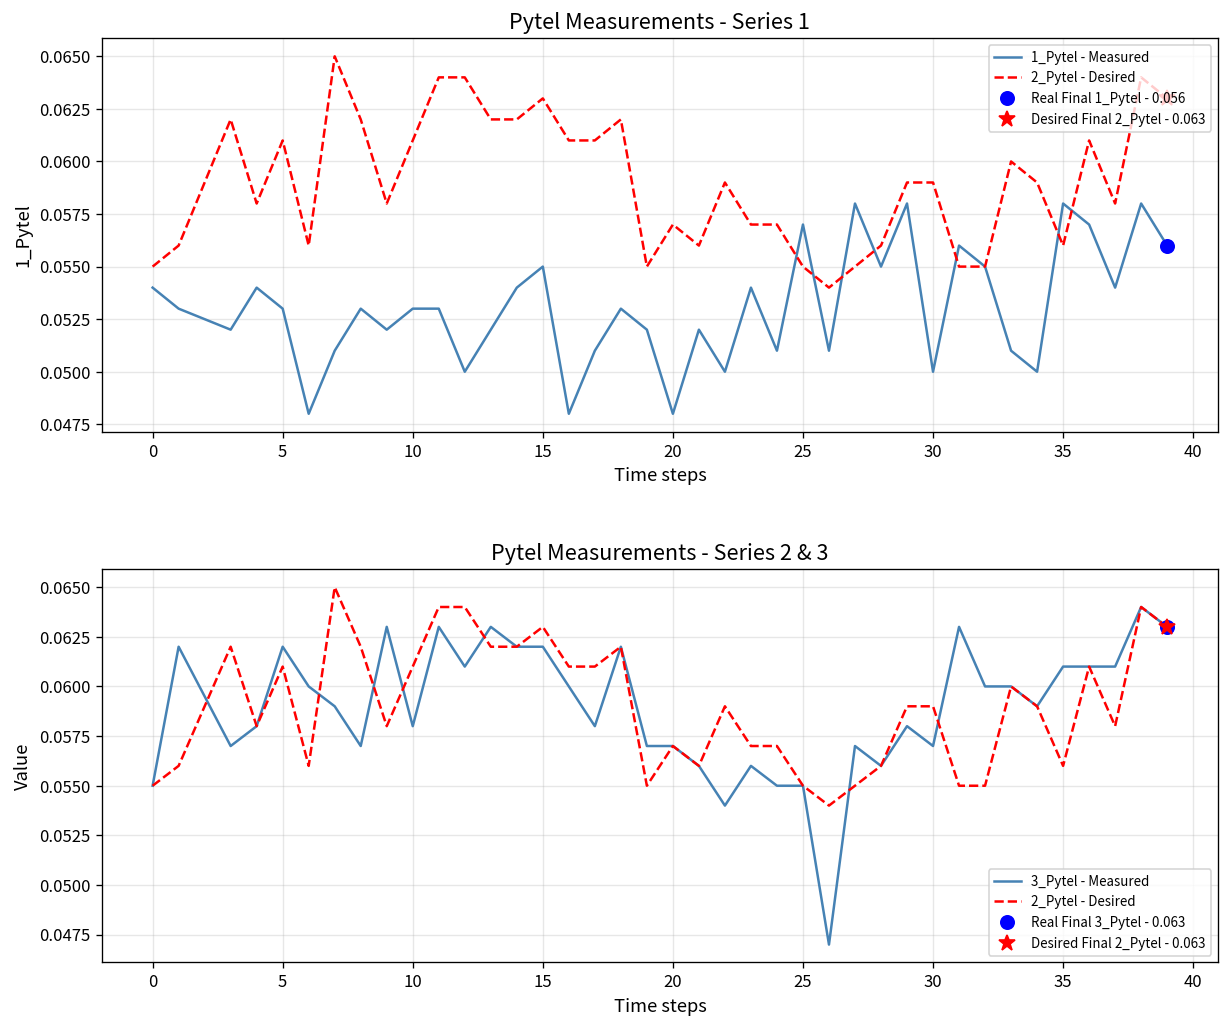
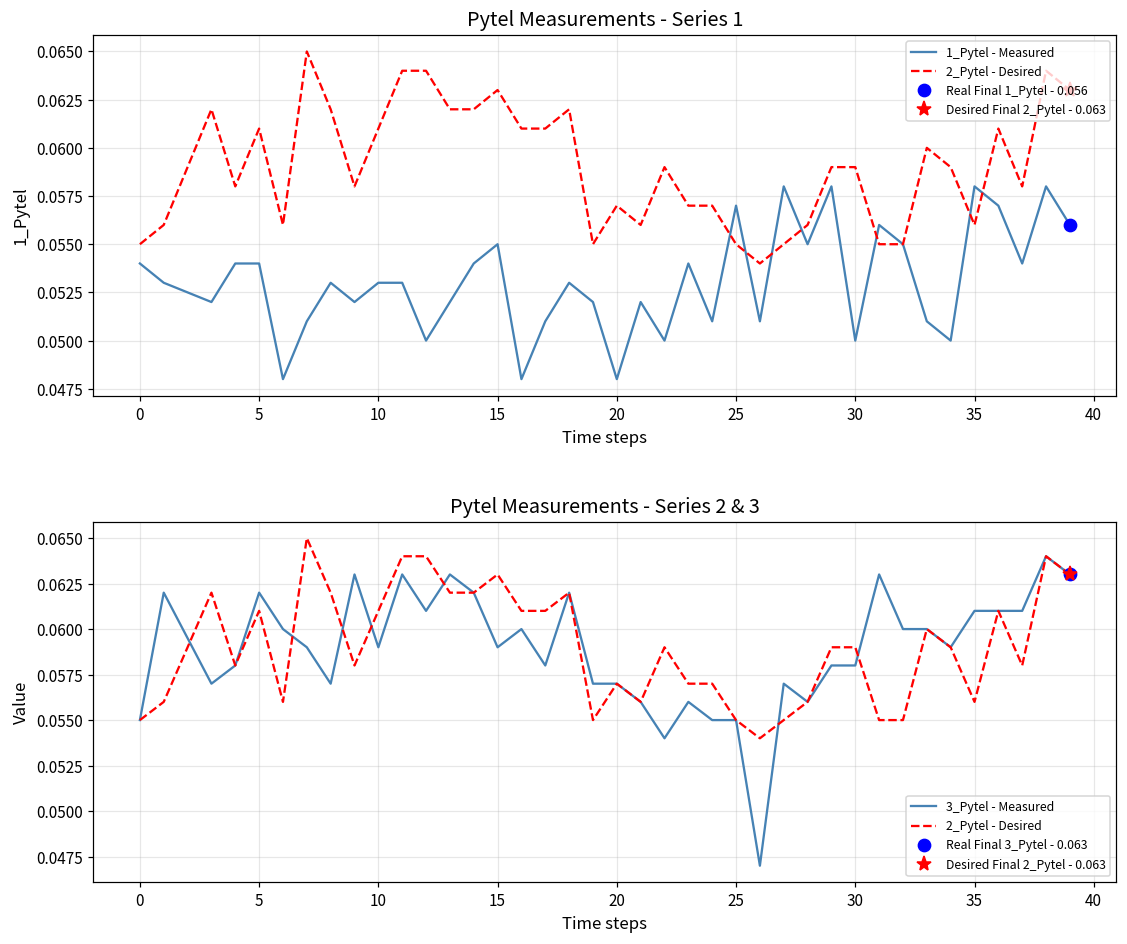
Pytel Measurements - Series 1, 1_Pytel - Measured, 5: 0.053 -> 0.054
Pytel Measurements - Series 2 & 3, 3_Pytel - Measured, 10: 0.058 -> 0.059
Pytel Measurements - Series 2 & 3, 3_Pytel - Measured, 15: 0.062 -> 0.059
Pytel Measurements - Series 2 & 3, 3_Pytel - Measured, 30: 0.057 -> 0.058
